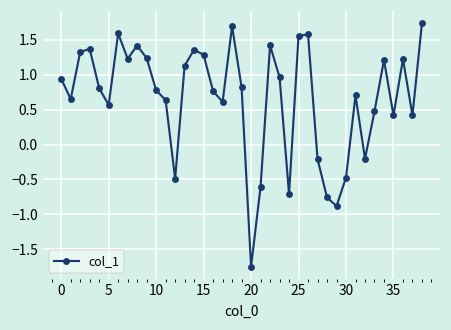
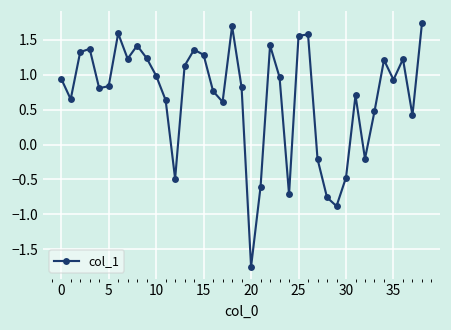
5: 0.6 -> 0.8
10: 0.8 -> 1.0
35: 0.4 -> 0.9
